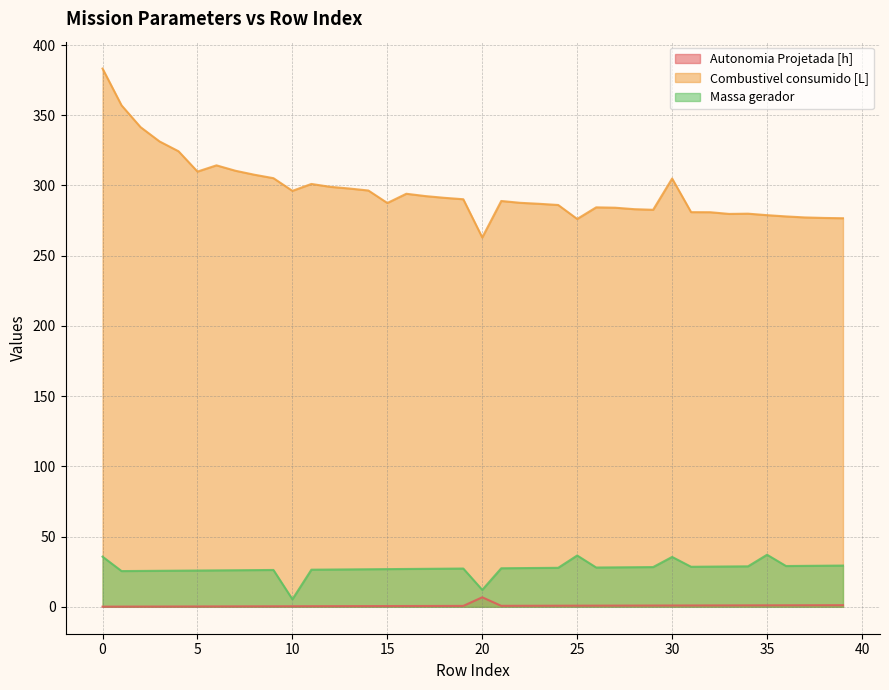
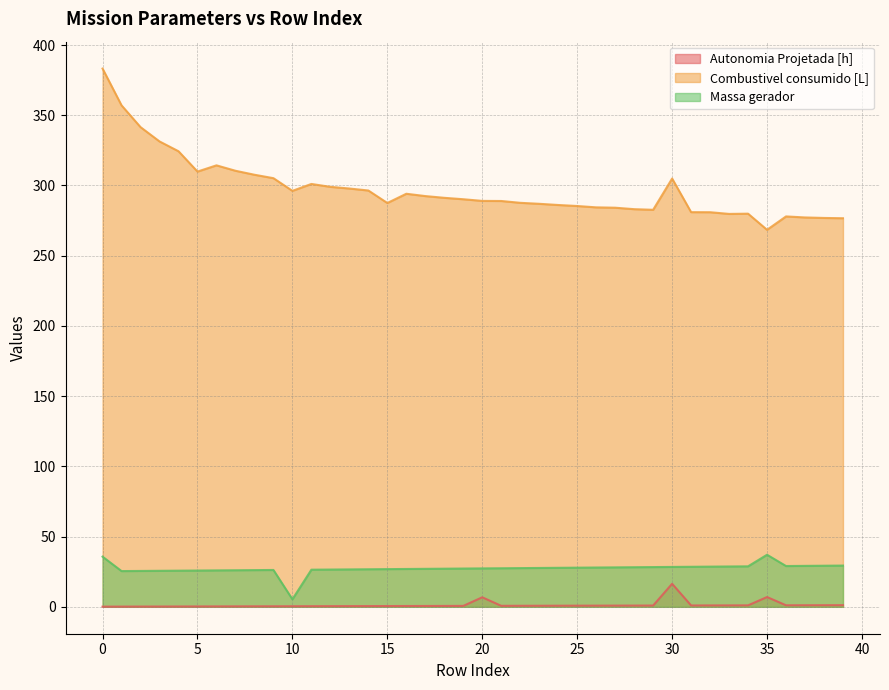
Combustivel consumido [L], 20: 263 -> 289
Massa gerador, 20: 12 -> 27
Combustivel consumido [L], 25: 276 -> 285
Massa gerador, 25: 37 -> 28
Autonomia Projetada [h], 30: 1 -> 16
Massa gerador, 30: 36 -> 28
Autonomia Projetada [h], 35: 1 -> 7
Combustivel consumido [L], 35: 279 -> 268
